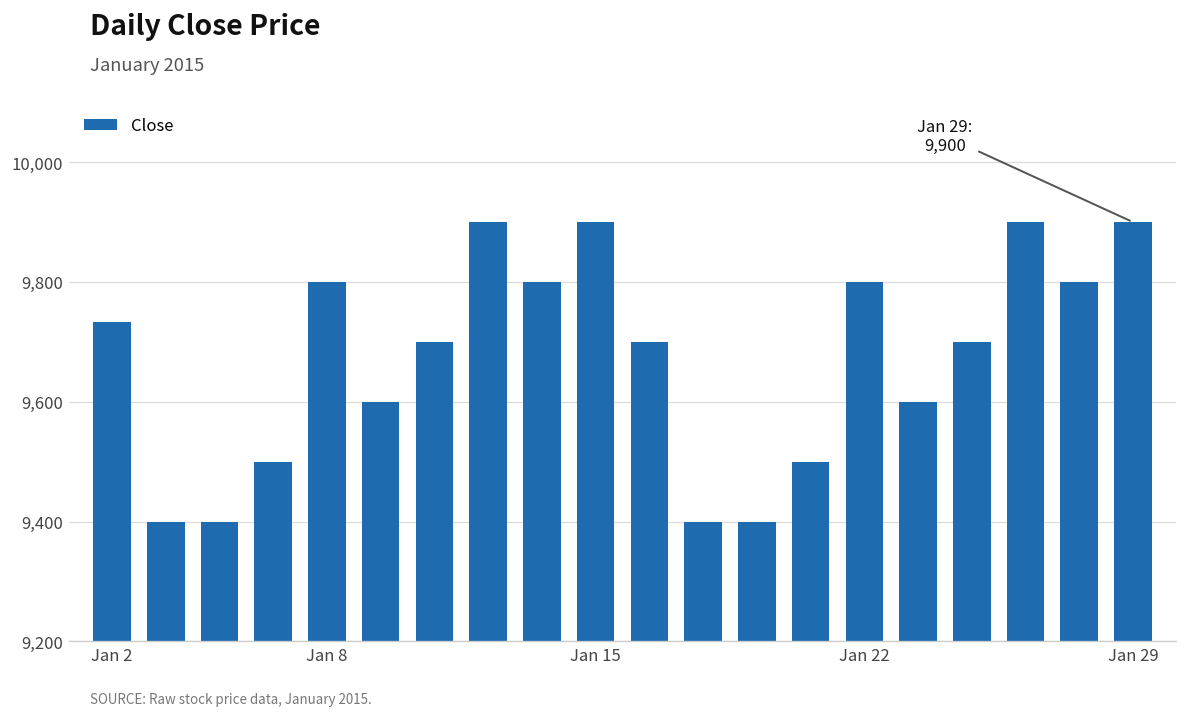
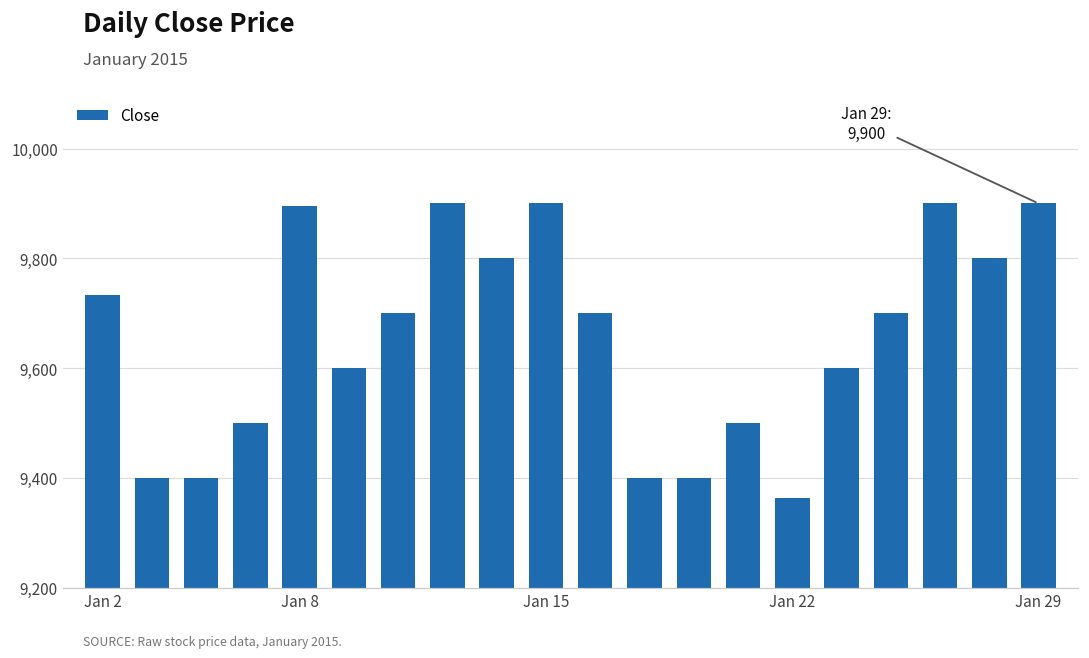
Jan 8: 9,800 -> 9,900
Jan 22: 9,800 -> 9,360
